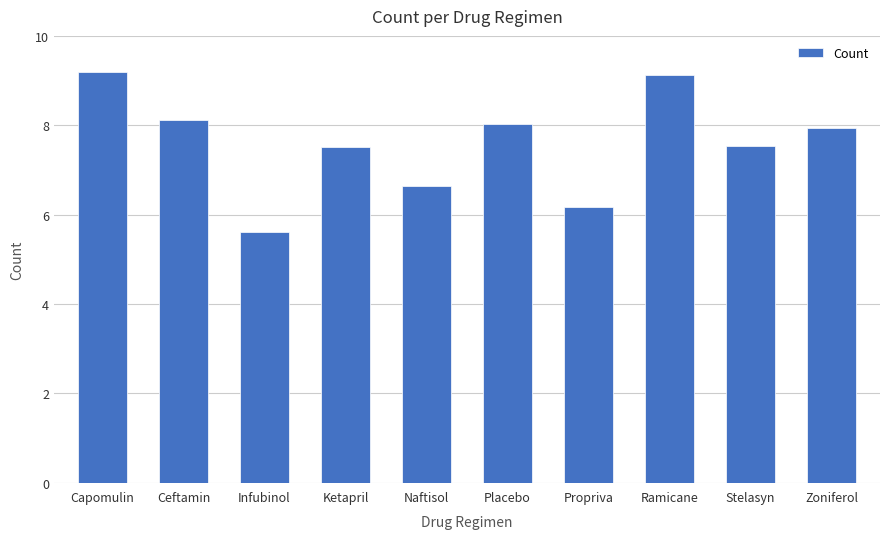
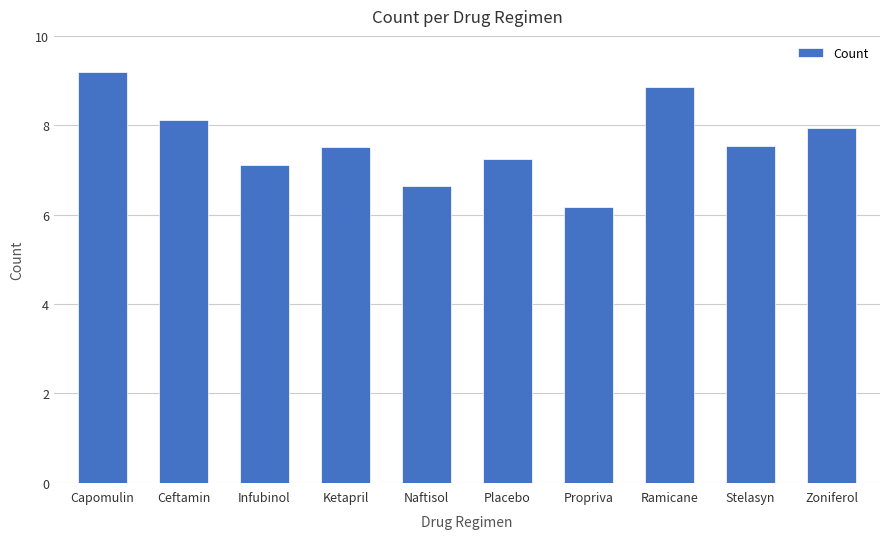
Infubinol: 5.6 -> 7.1
Placebo: 8.0 -> 7.2
Ramicane: 9.1 -> 8.9
